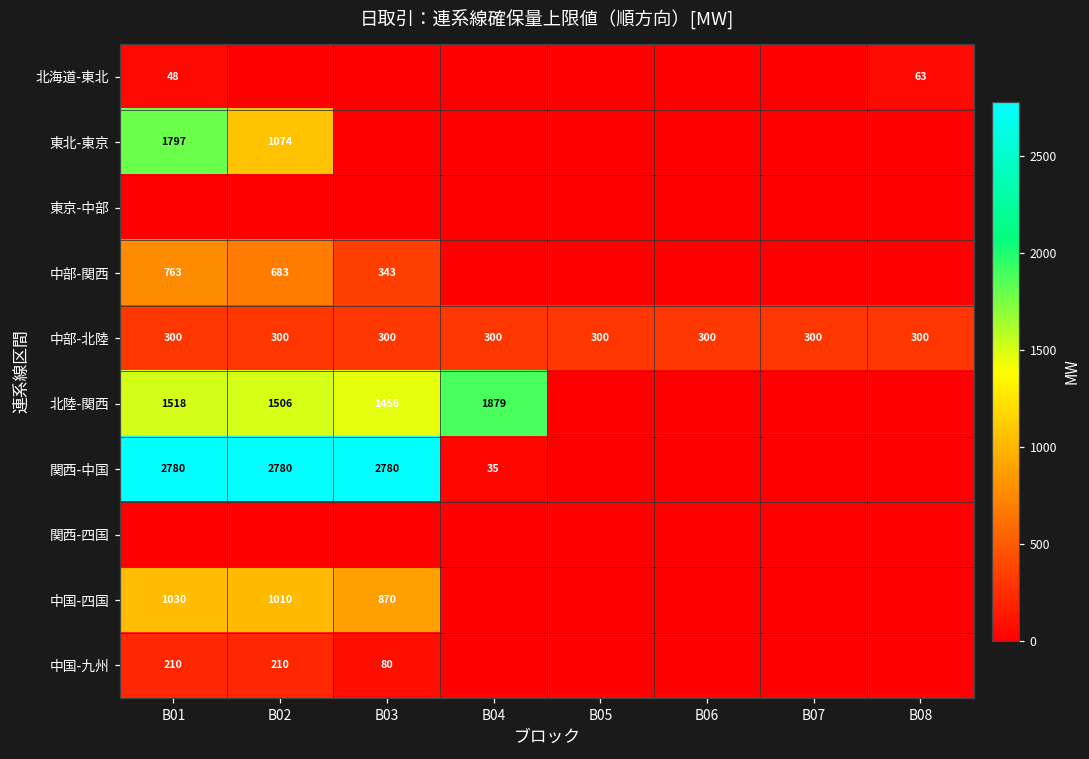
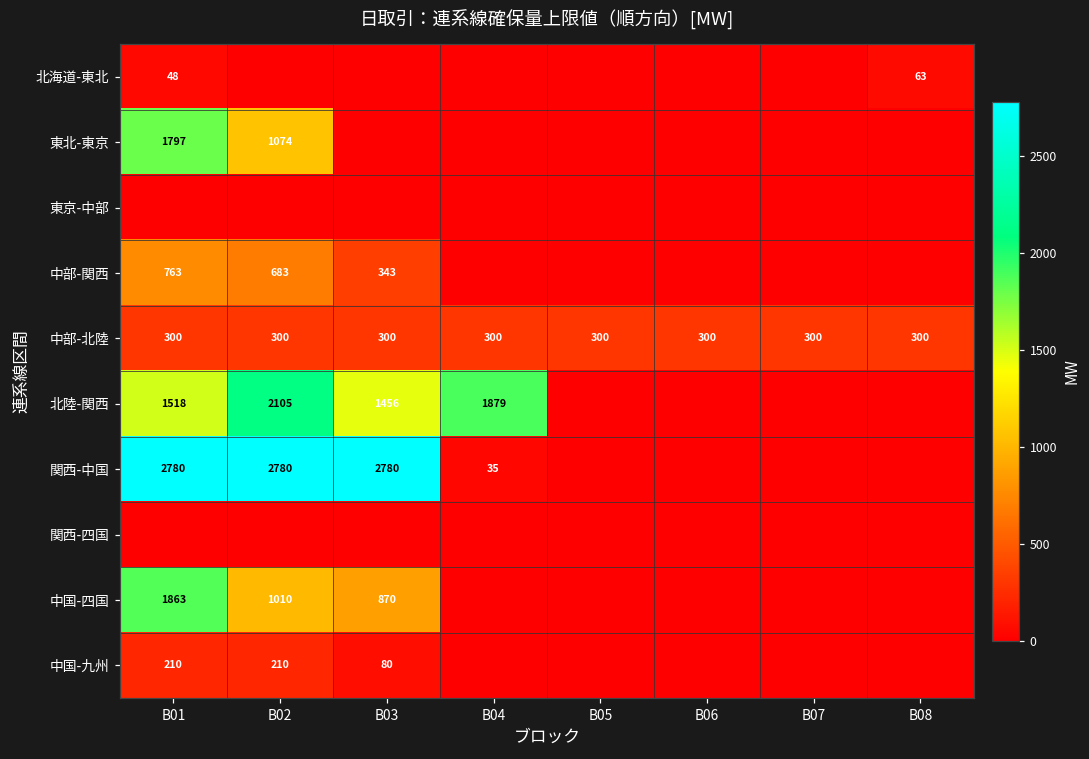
北陸-関西, B02: 1506 -> 2105
中国-四国, B01: 1030 -> 1863
